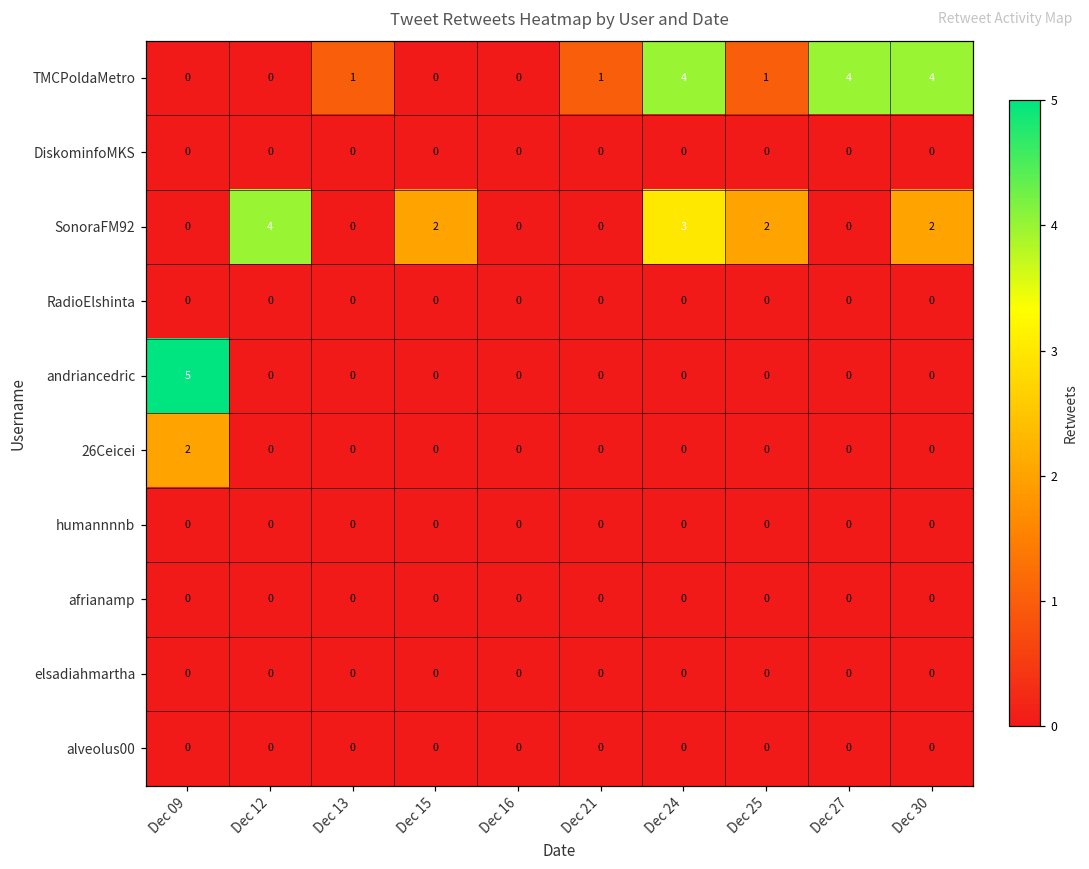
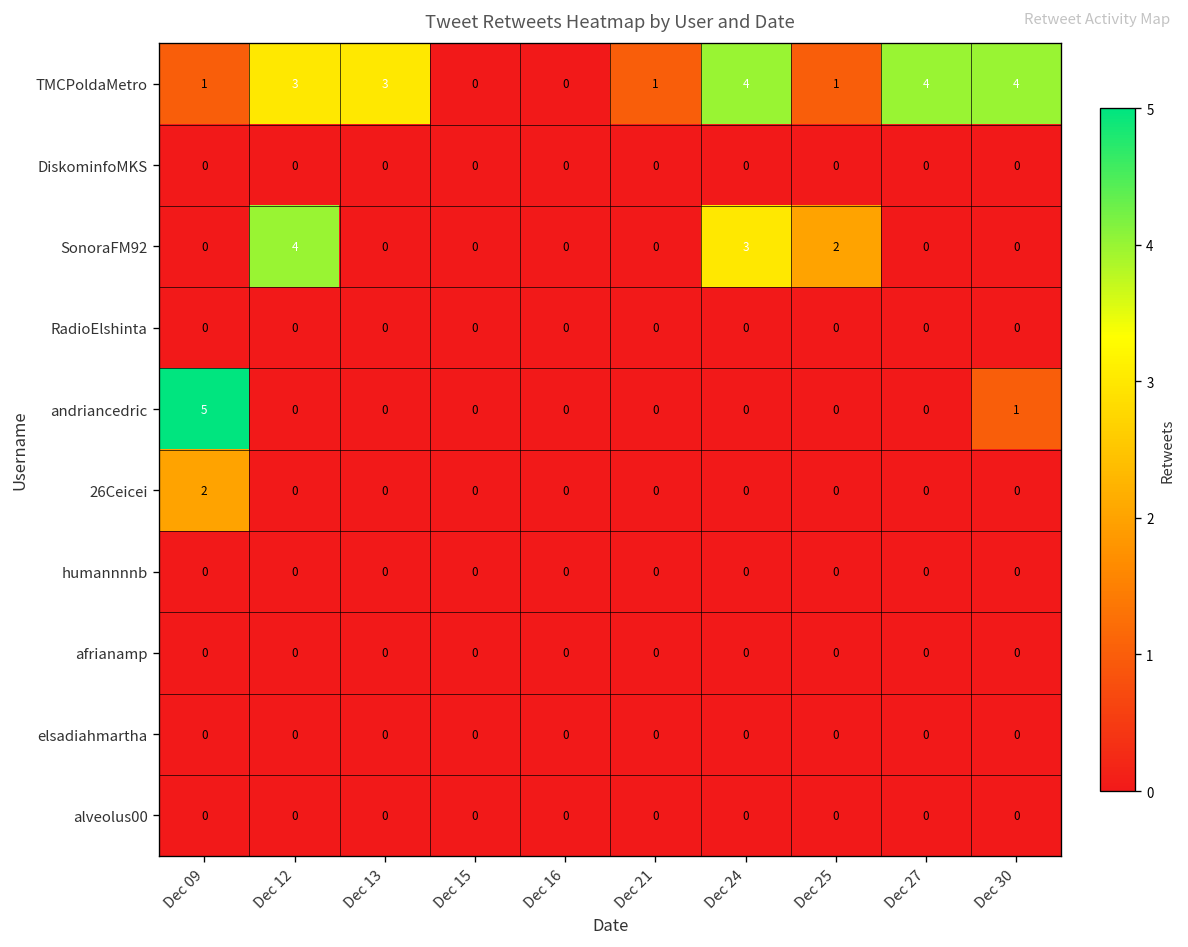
TMCPoldaMetro, Dec 09: 0 -> 1
TMCPoldaMetro, Dec 12: 0 -> 3
TMCPoldaMetro, Dec 13: 1 -> 3
SonoraFM92, Dec 15: 2 -> 0
SonoraFM92, Dec 30: 2 -> 0
andriancedric, Dec 30: 0 -> 1
